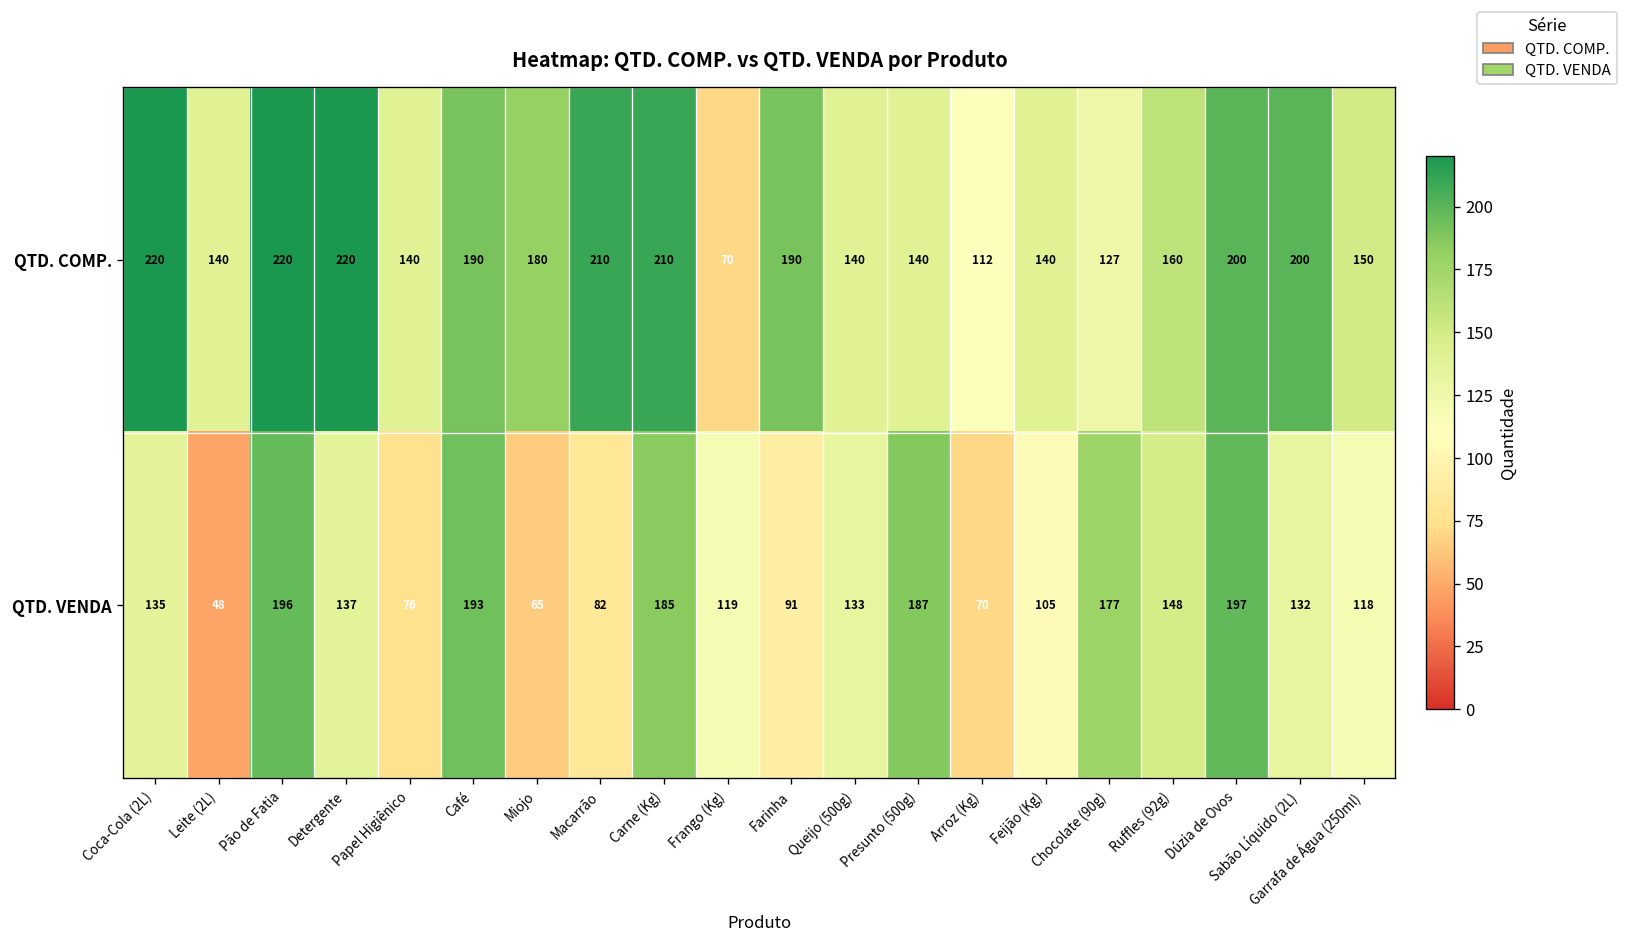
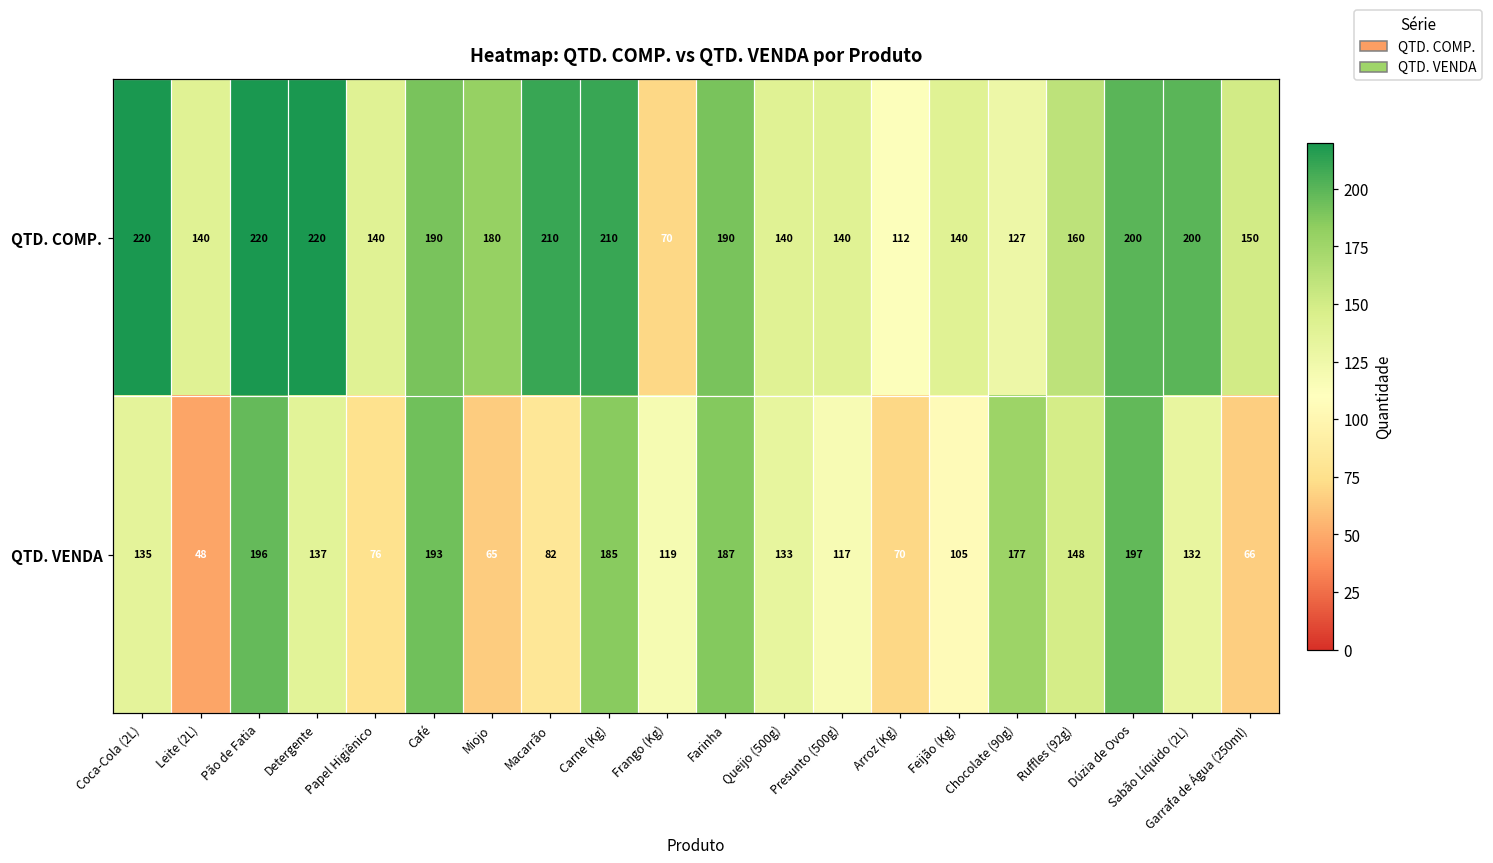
QTD. VENDA, Farinha: 91 -> 187
QTD. VENDA, Presunto (500g): 187 -> 117
QTD. VENDA, Garrafa de Água (250ml): 118 -> 66
